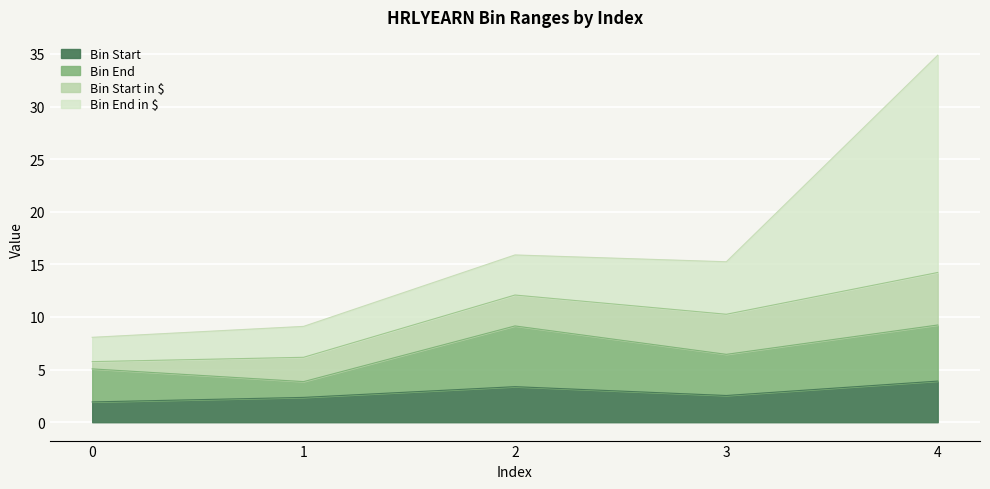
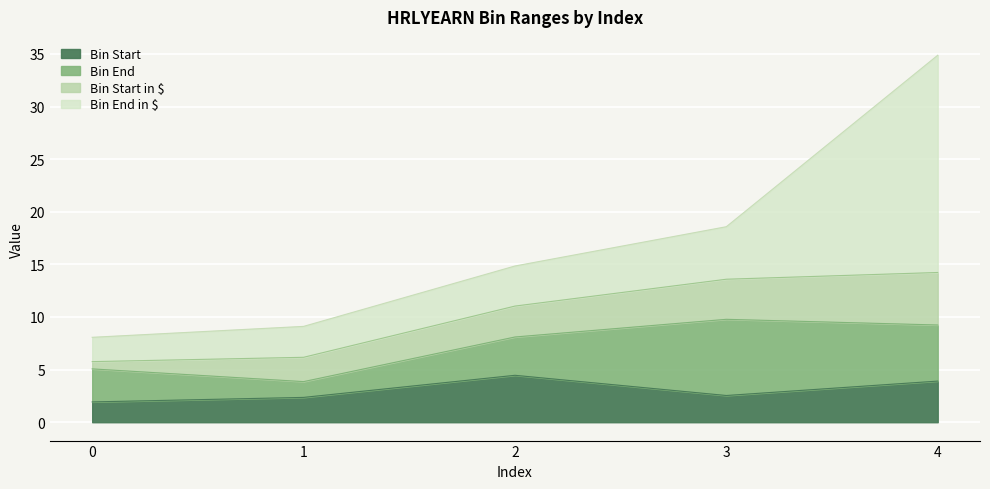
Bin Start, 2: 3.4 -> 4.5
Bin End, 2: 5.8 -> 3.6
Bin End, 3: 3.9 -> 7.2
